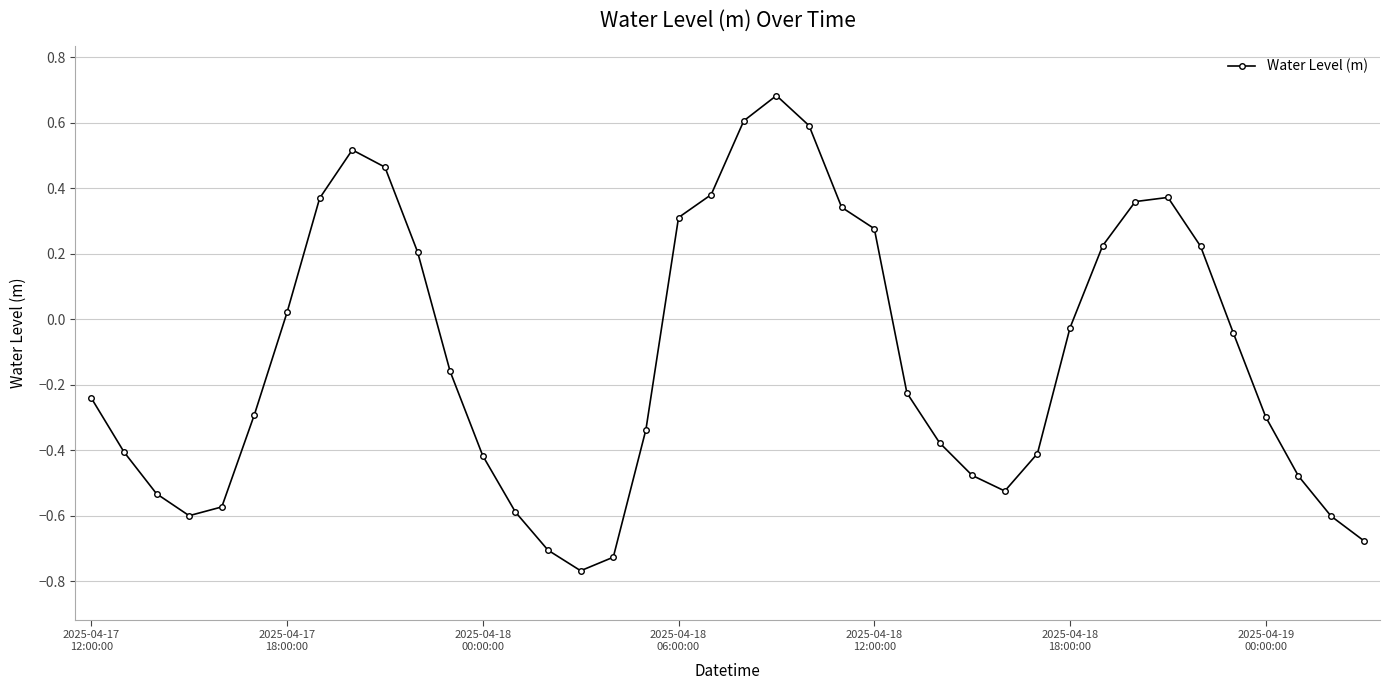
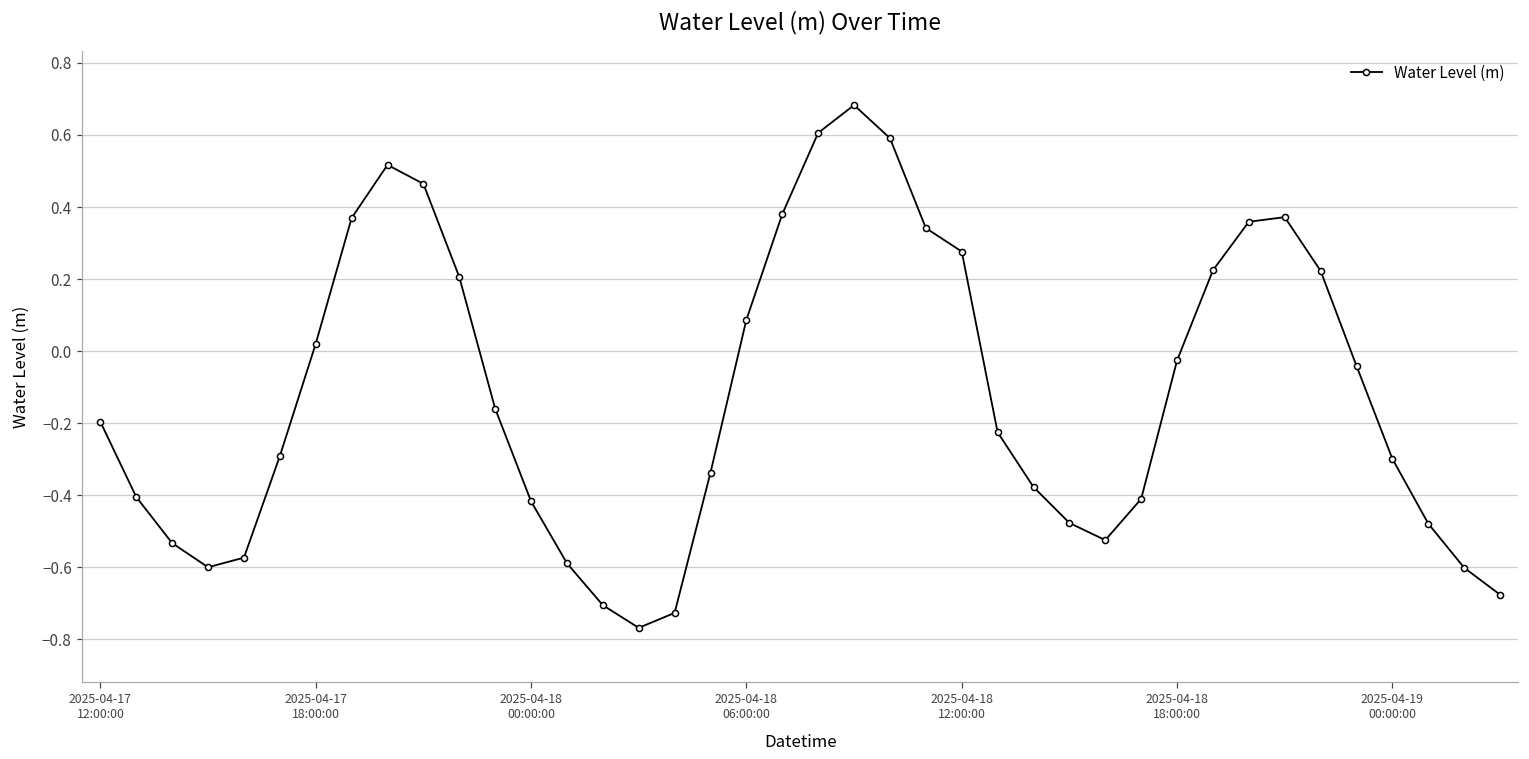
2025-04-17 12:00:00: -0.24 -> -0.20
2025-04-18 06:00:00: 0.31 -> 0.09
